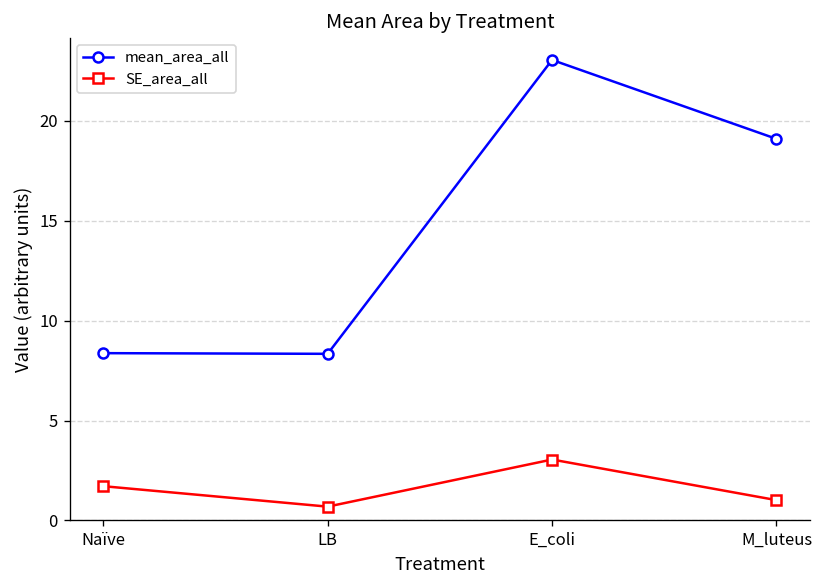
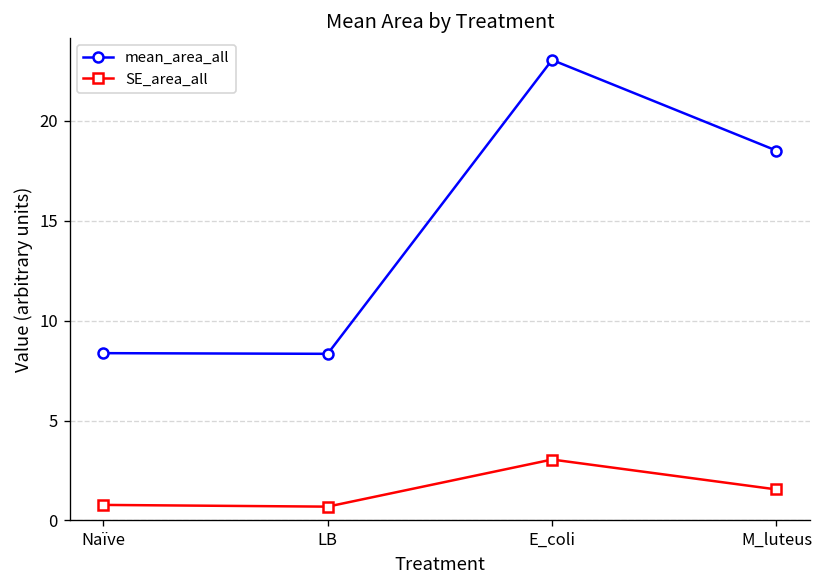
SE_area_all, Naïve: 1.7 -> 0.8
mean_area_all, M_luteus: 19.1 -> 18.5
SE_area_all, M_luteus: 1.0 -> 1.6
